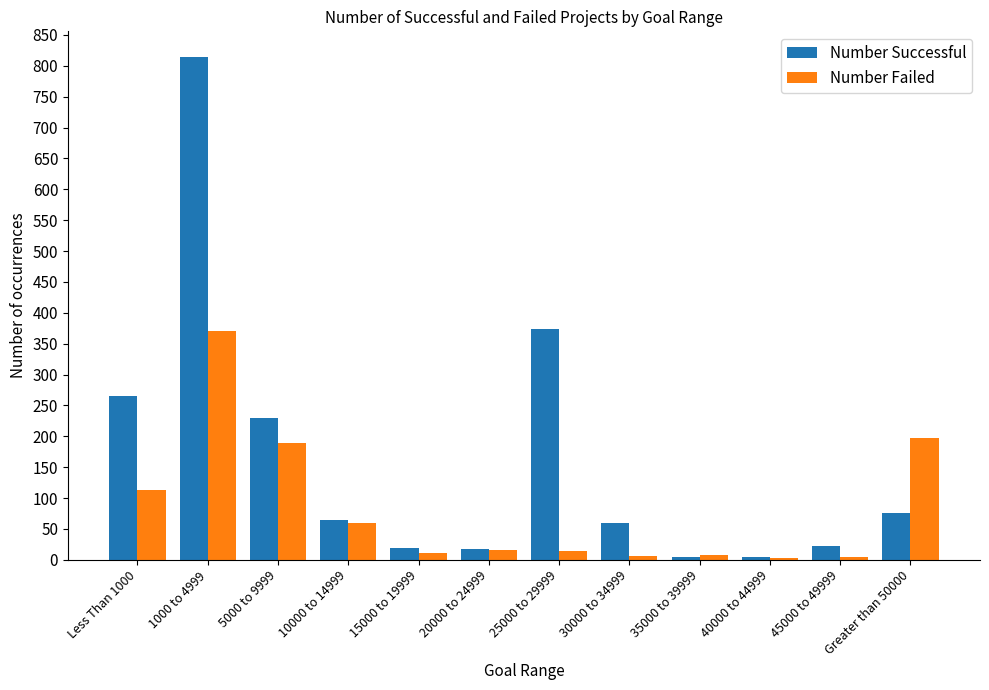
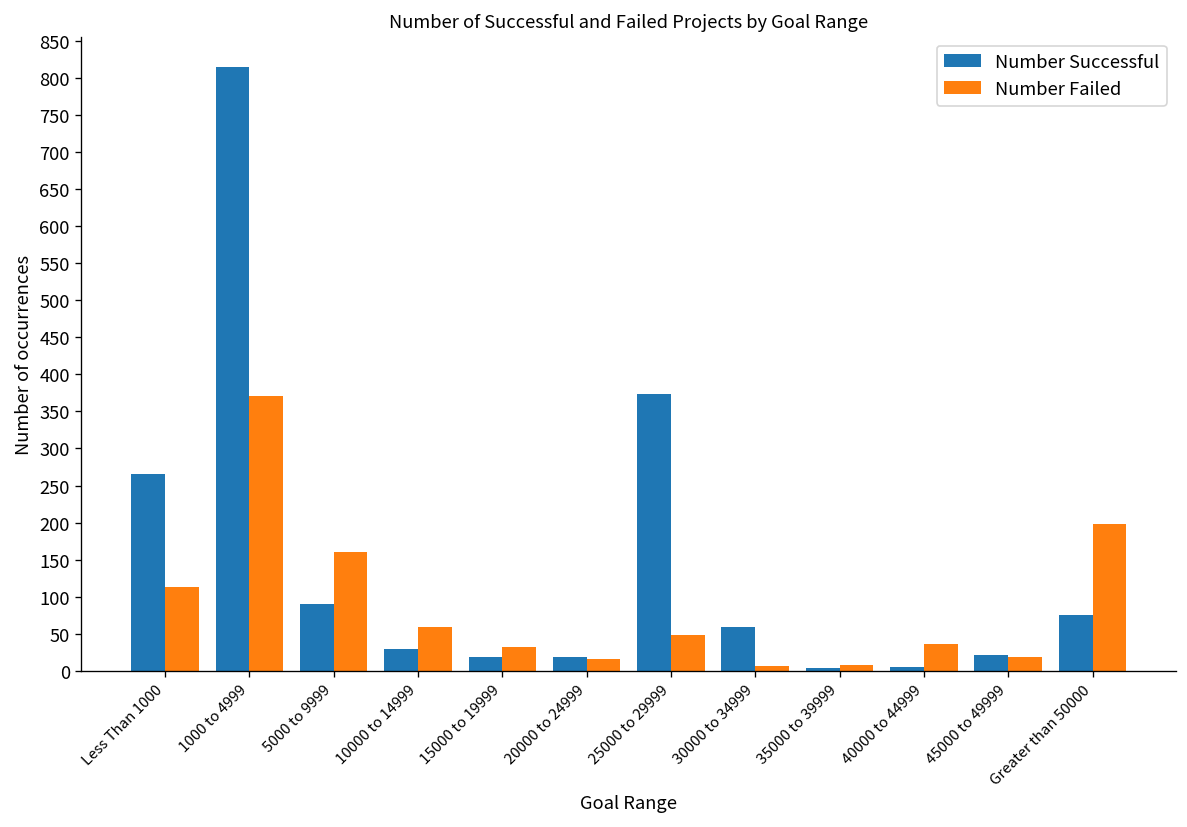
Number Successful, 5000 to 9999: 230 -> 90
Number Failed, 5000 to 9999: 190 -> 160
Number Successful, 10000 to 14999: 70 -> 30
Number Failed, 15000 to 19999: 10 -> 30
Number Failed, 25000 to 29999: 20 -> 50
Number Failed, 40000 to 44999: 0 -> 40
Number Failed, 45000 to 49999: 10 -> 20
